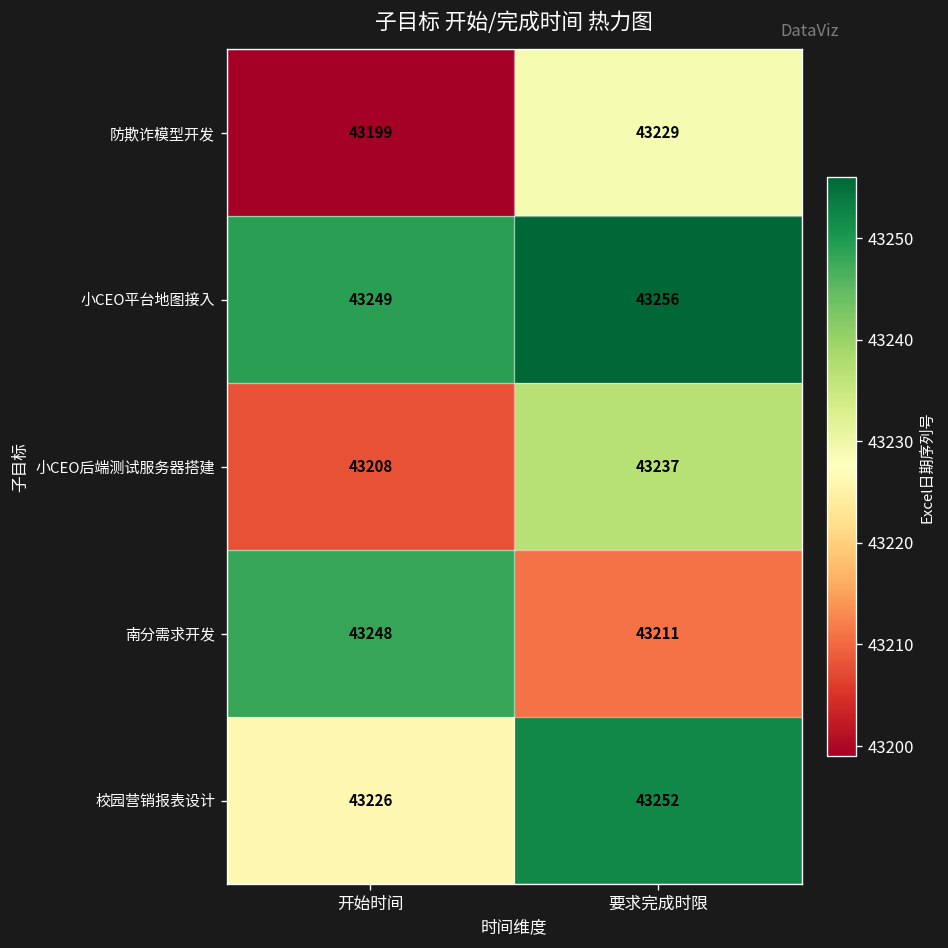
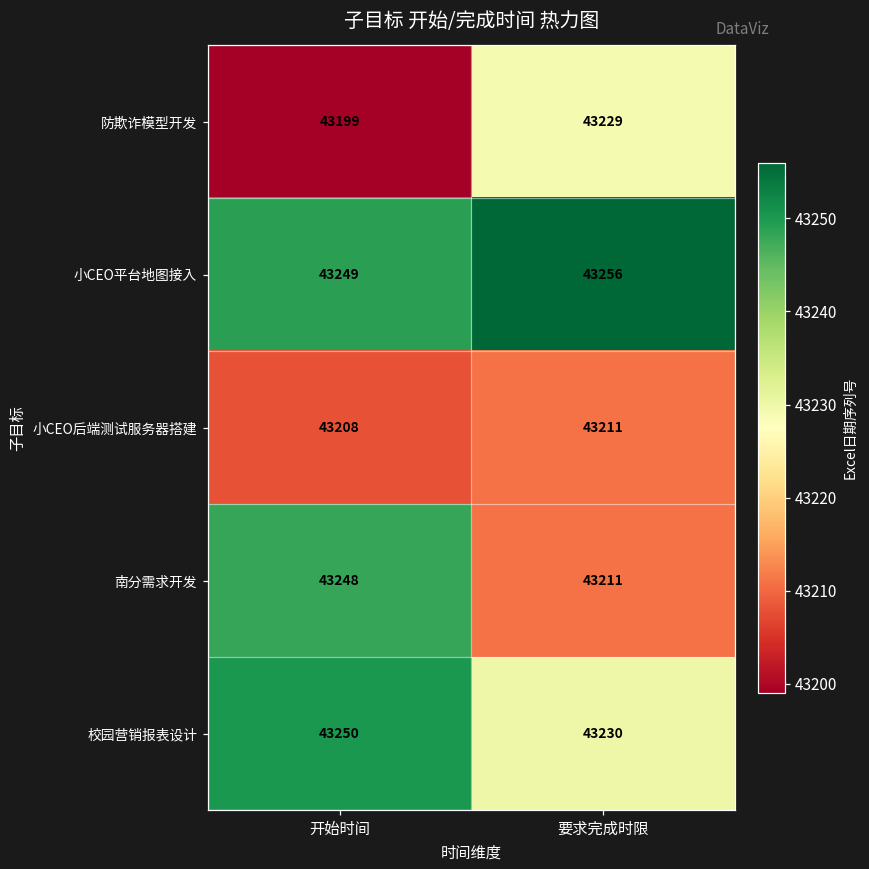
小CEO后端测试服务器搭建, 要求完成时限: 43237 -> 43211
校园营销报表设计, 开始时间: 43226 -> 43250
校园营销报表设计, 要求完成时限: 43252 -> 43230
